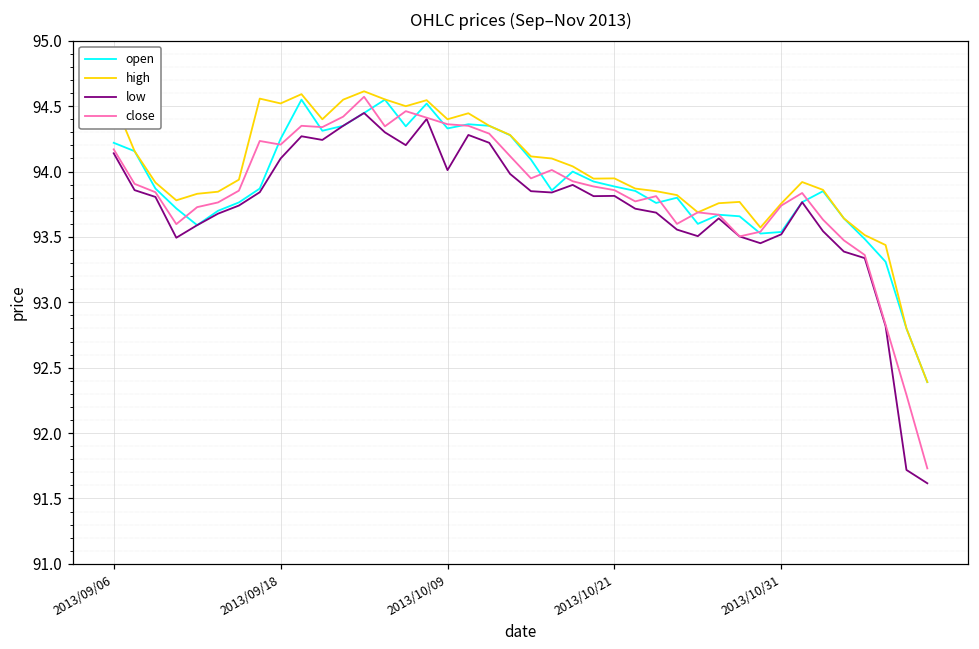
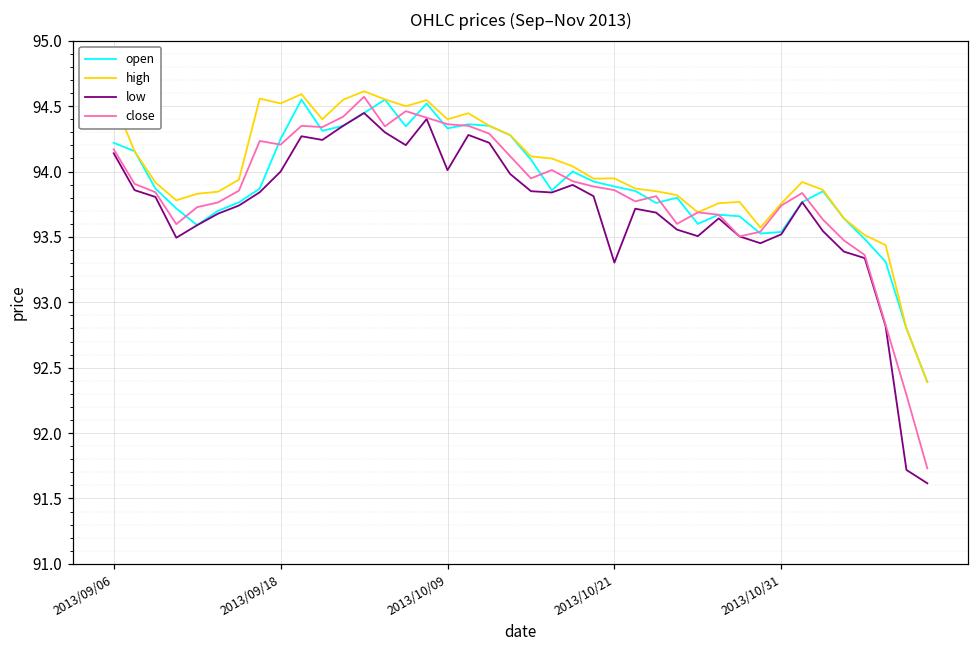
low, 2013/09/18: 94.1 -> 94.0
low, 2013/10/21: 93.81 -> 93.30
